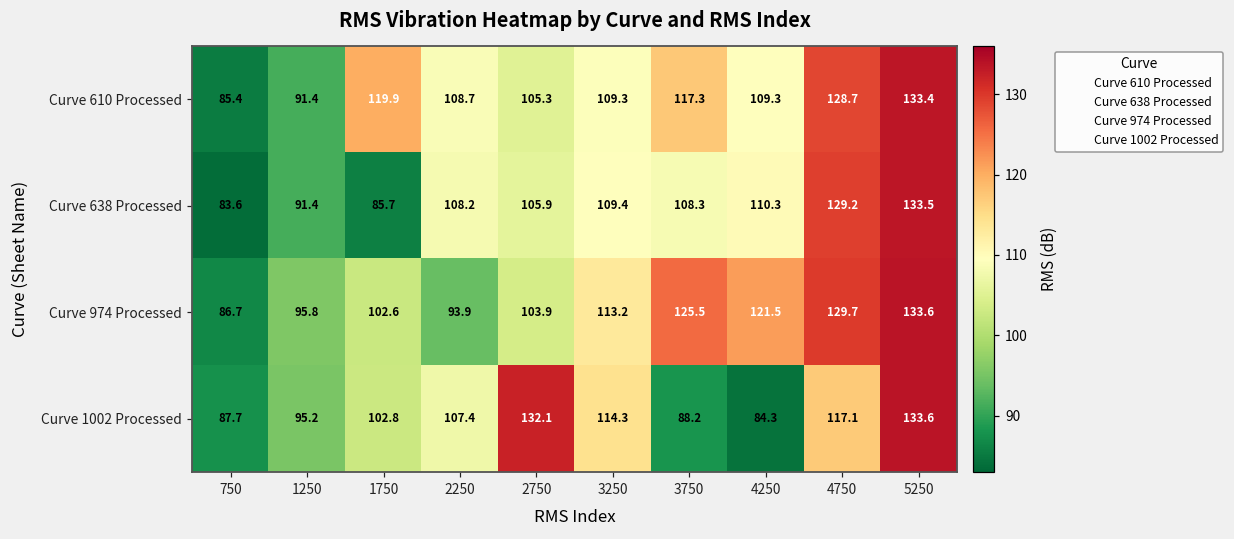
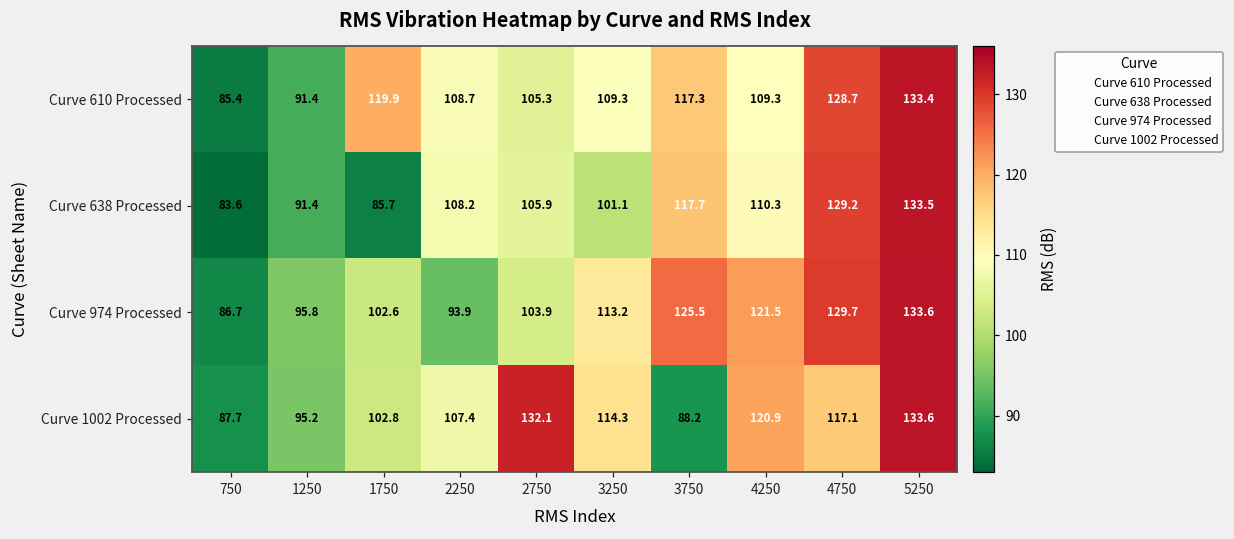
Curve 638 Processed, 3250: 109.4 -> 101.1
Curve 638 Processed, 3750: 108.3 -> 117.7
Curve 1002 Processed, 4250: 84.3 -> 120.9
